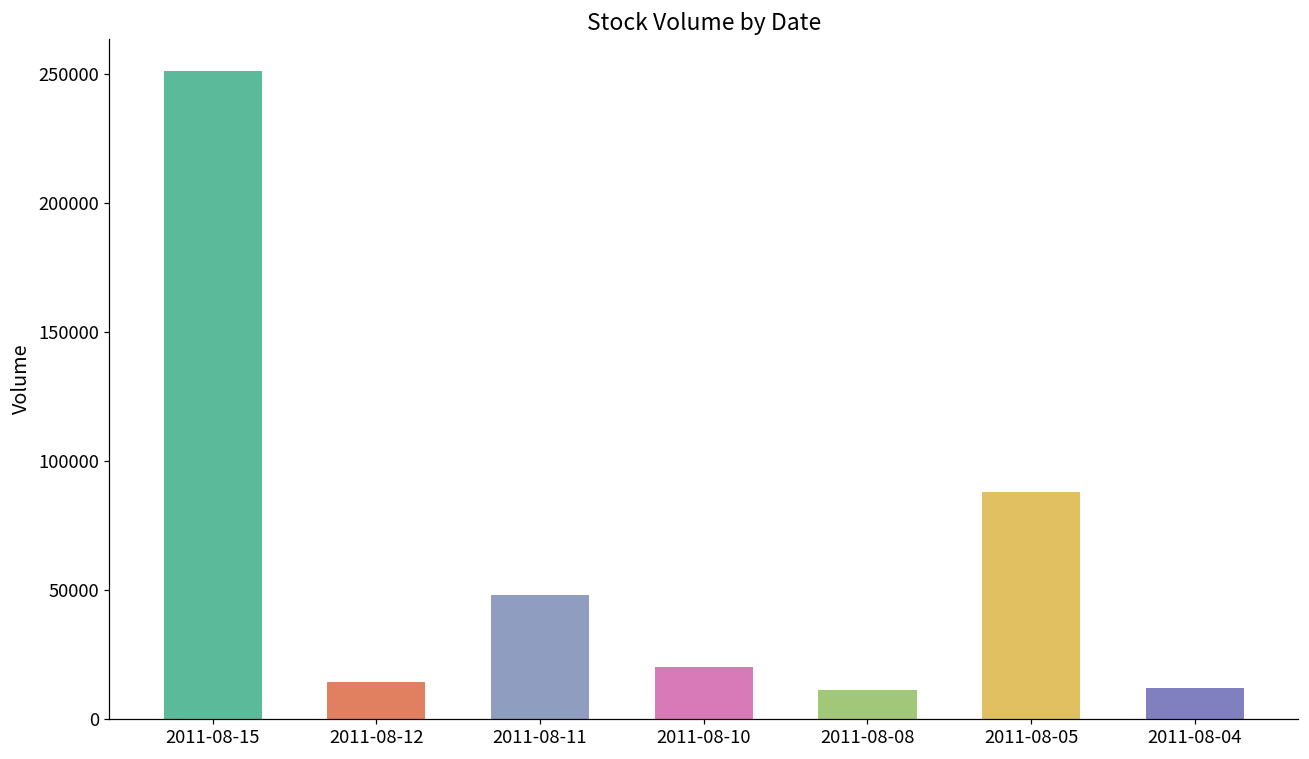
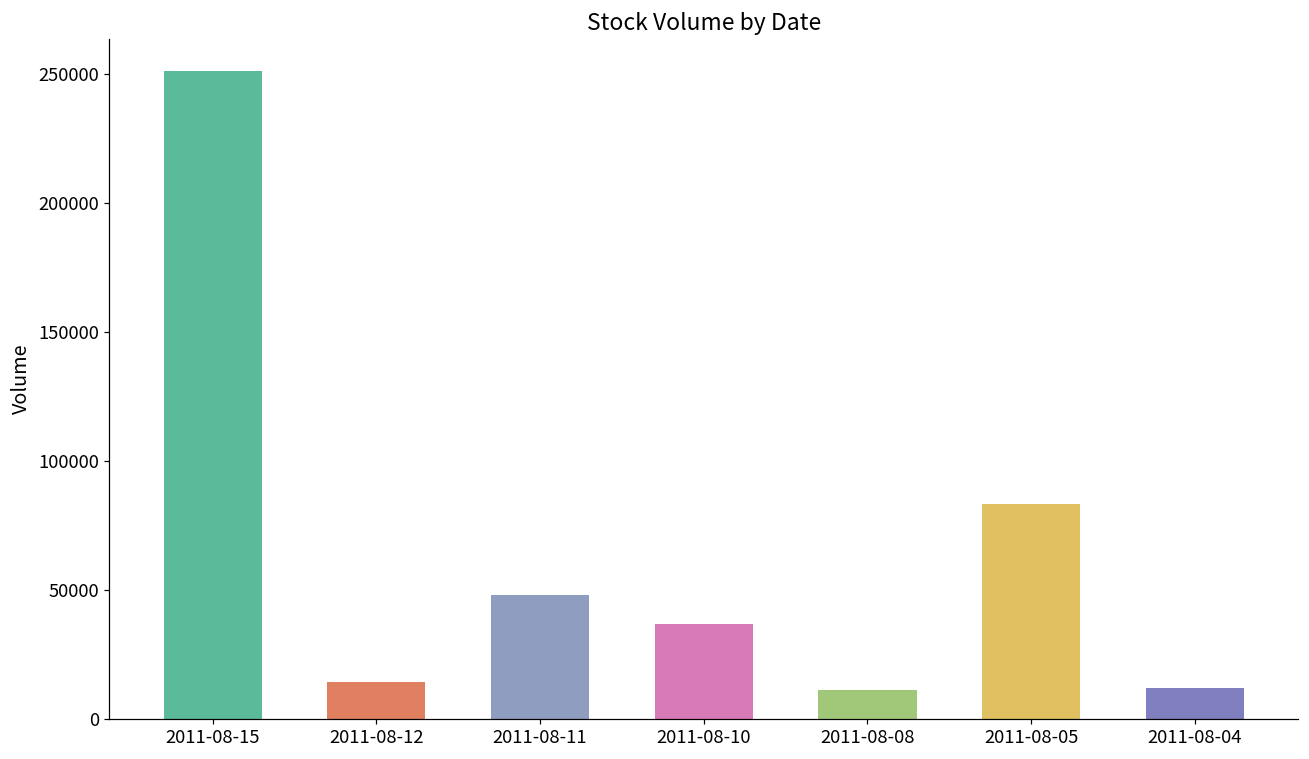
2011-08-10: 20000 -> 37000
2011-08-05: 88000 -> 83000
